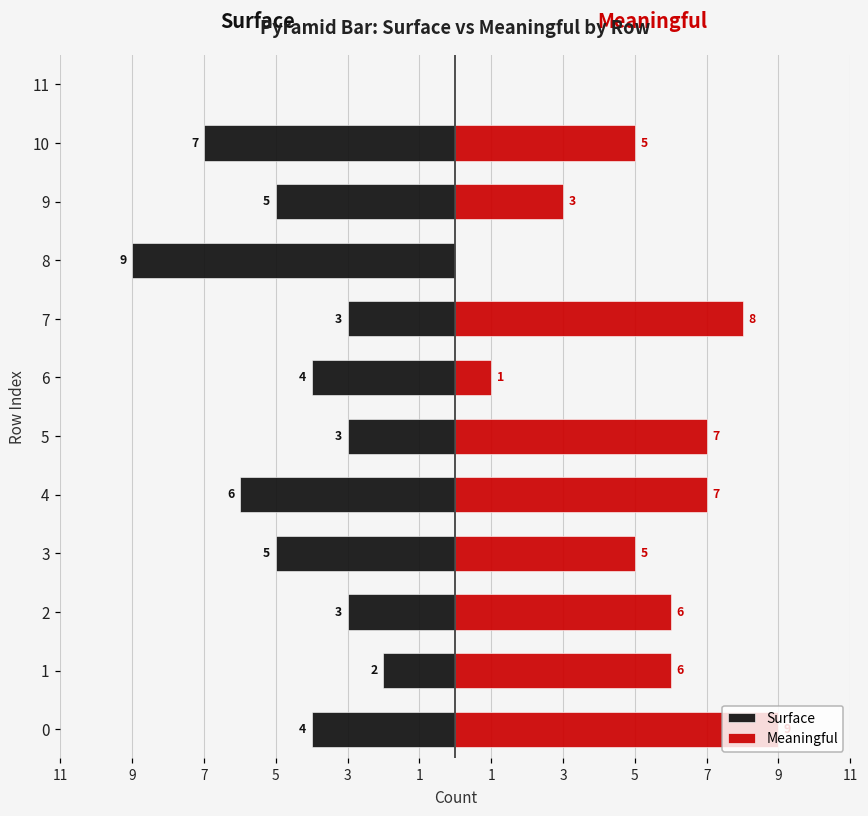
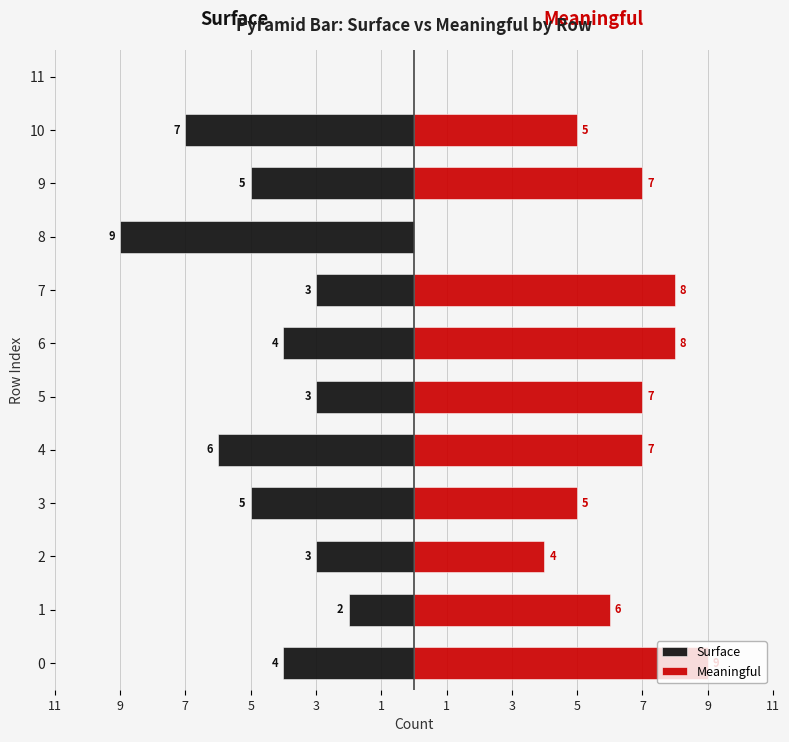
Meaningful, 9: 3 -> 7
Meaningful, 6: 1 -> 8
Meaningful, 2: 6 -> 4
